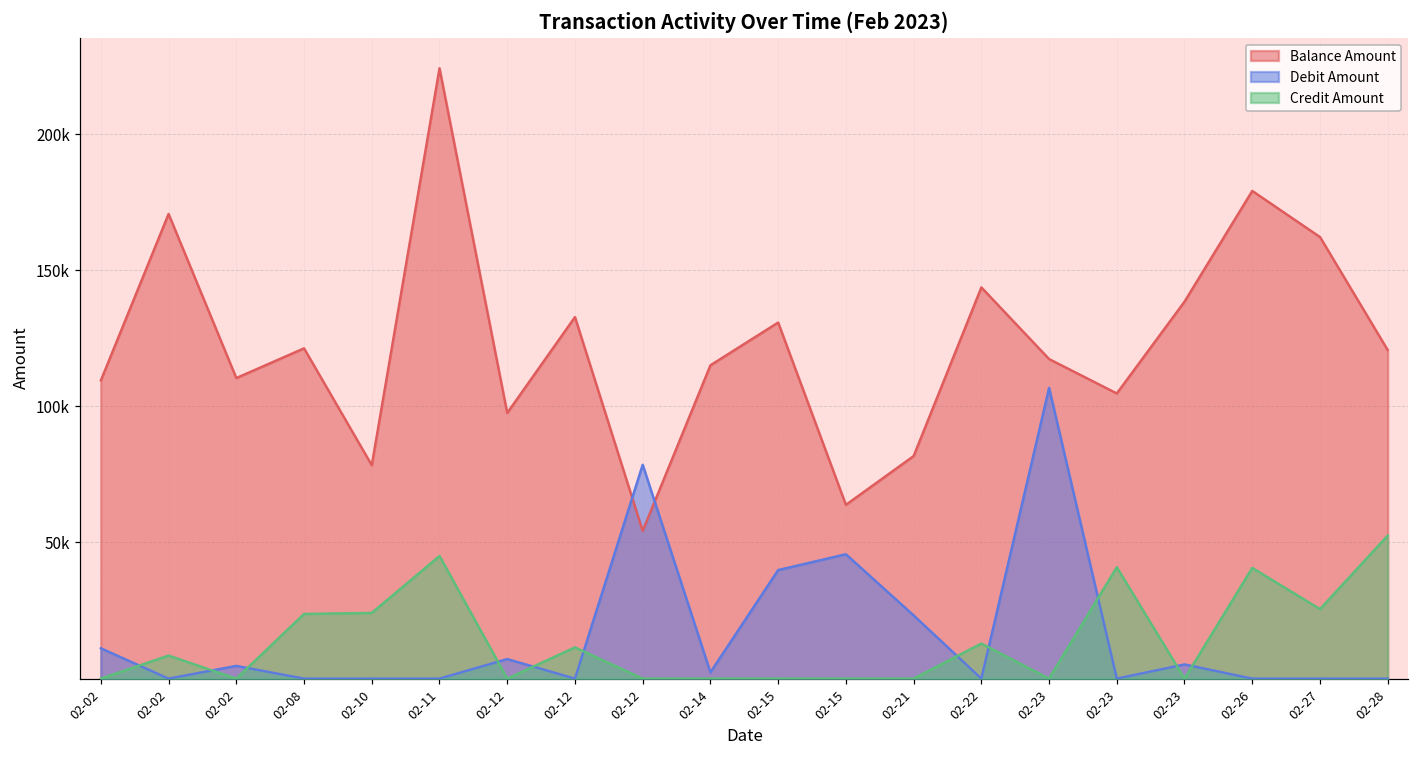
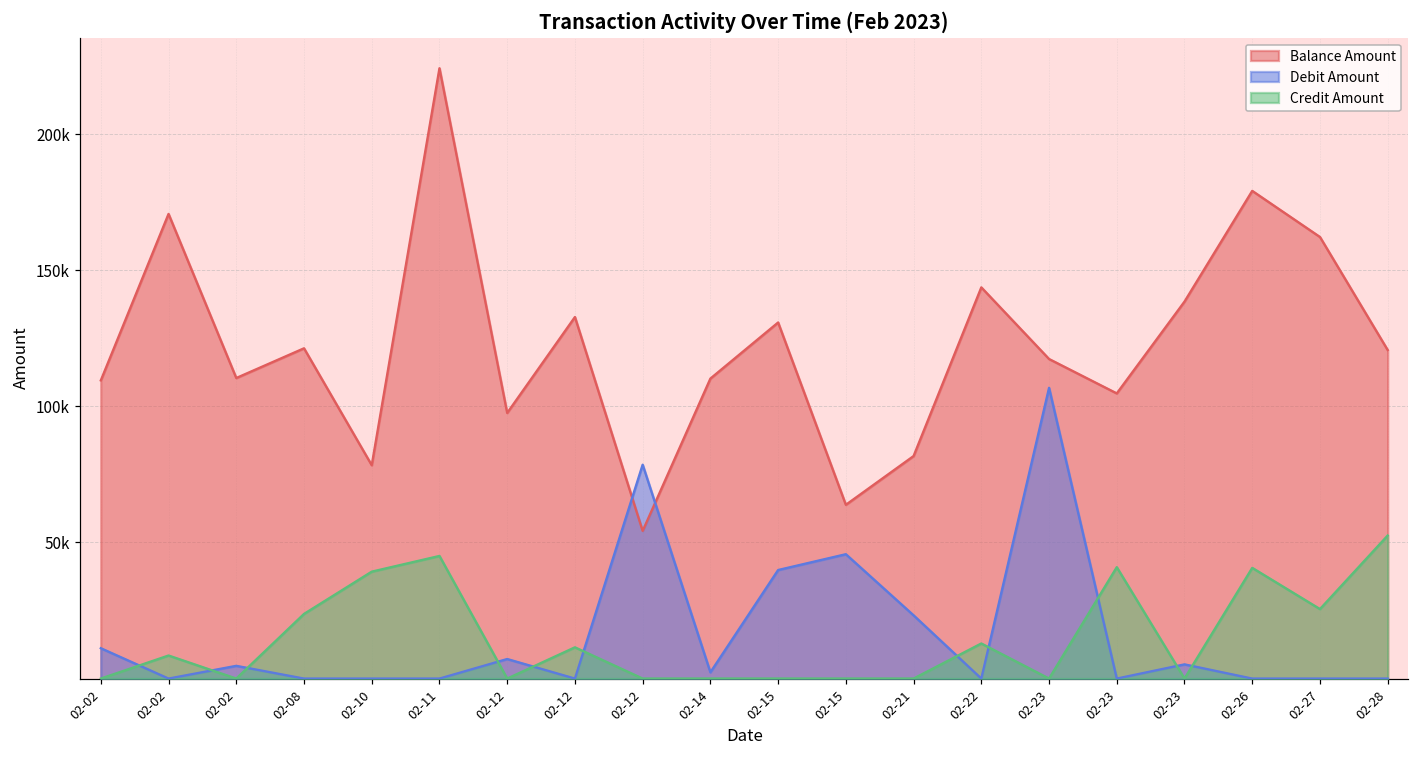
Credit Amount, 02-10: 24000 -> 39000
Balance Amount, 02-14: 115000 -> 110000
